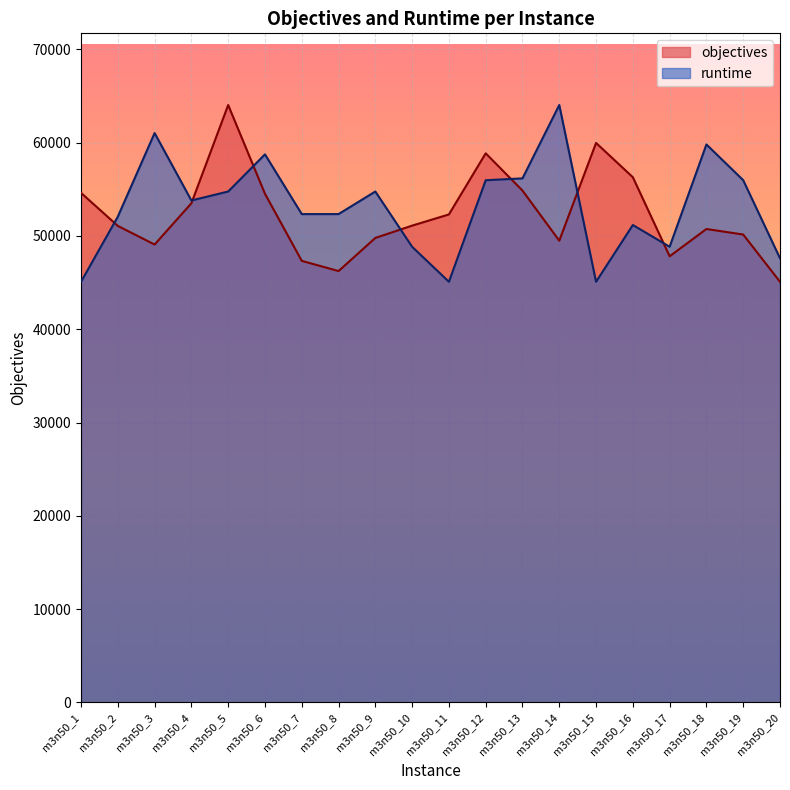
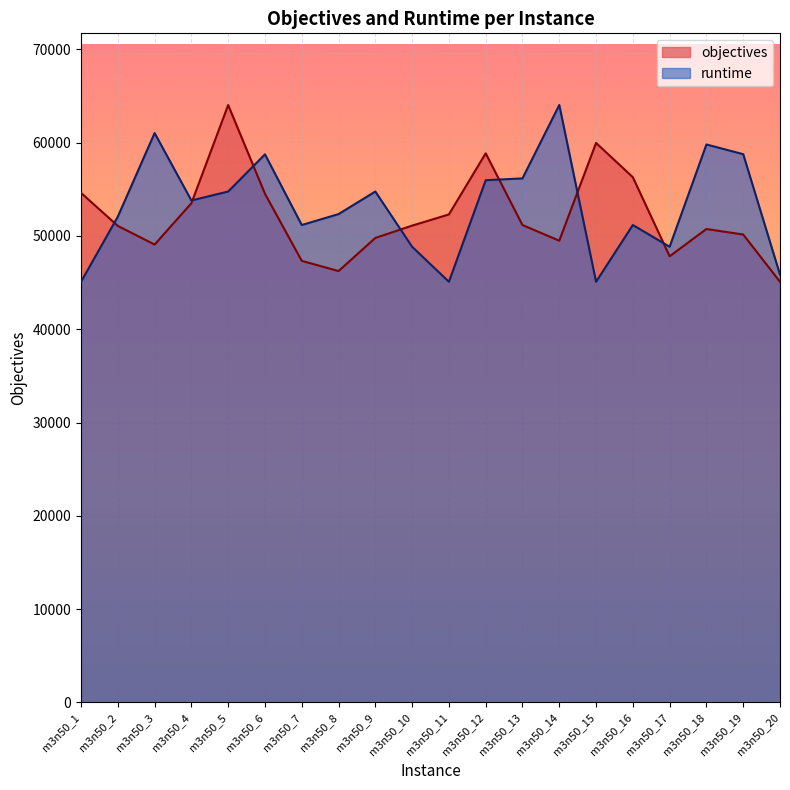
runtime, m3n50_7: 52000 -> 51000
objectives, m3n50_13: 55000 -> 51000
runtime, m3n50_19: 56000 -> 59000
runtime, m3n50_20: 48000 -> 46000
